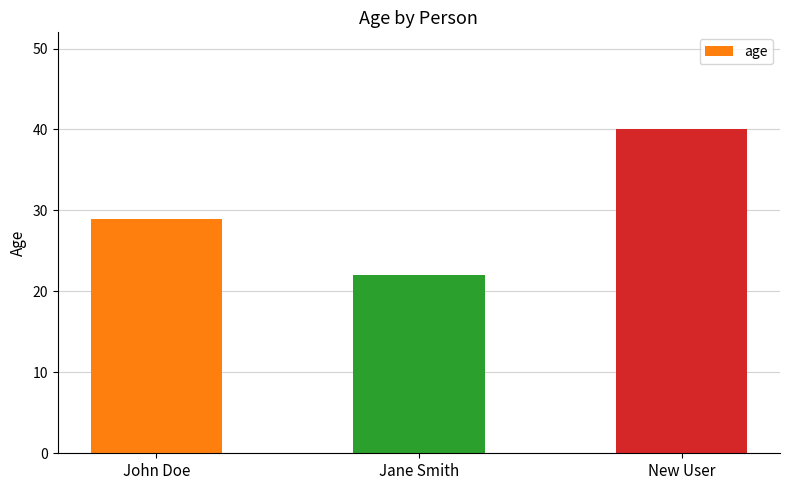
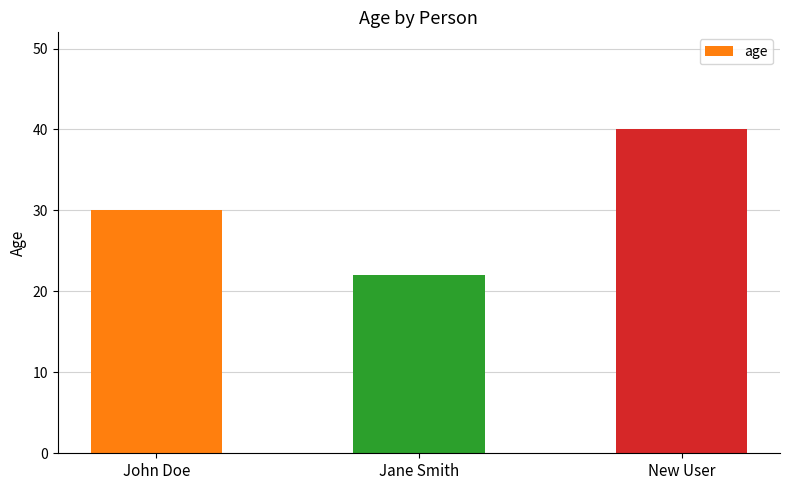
John Doe: 29 -> 30
